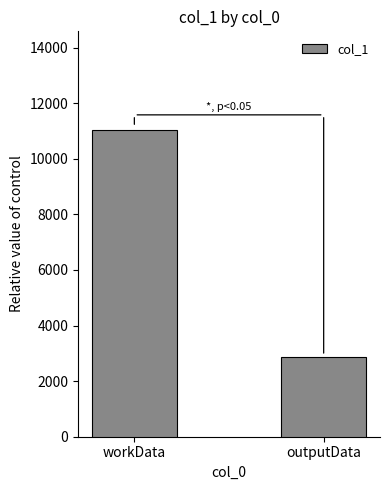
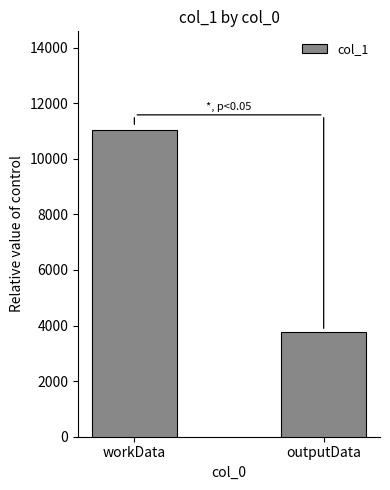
outputData: 2900 -> 3800
